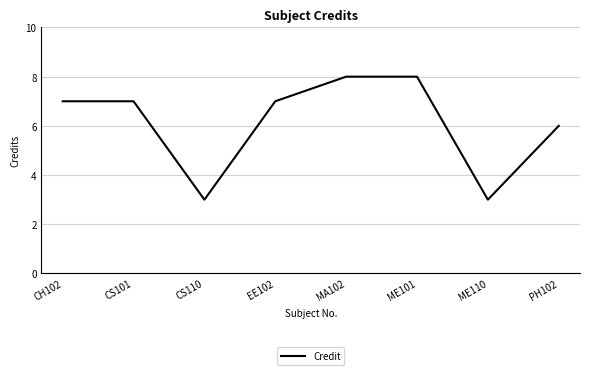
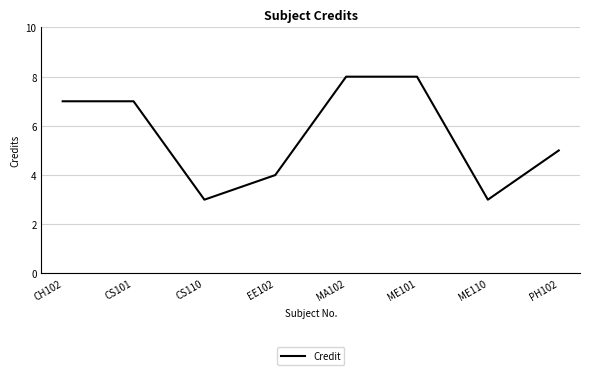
EE102: 7 -> 4
PH102: 6 -> 5
